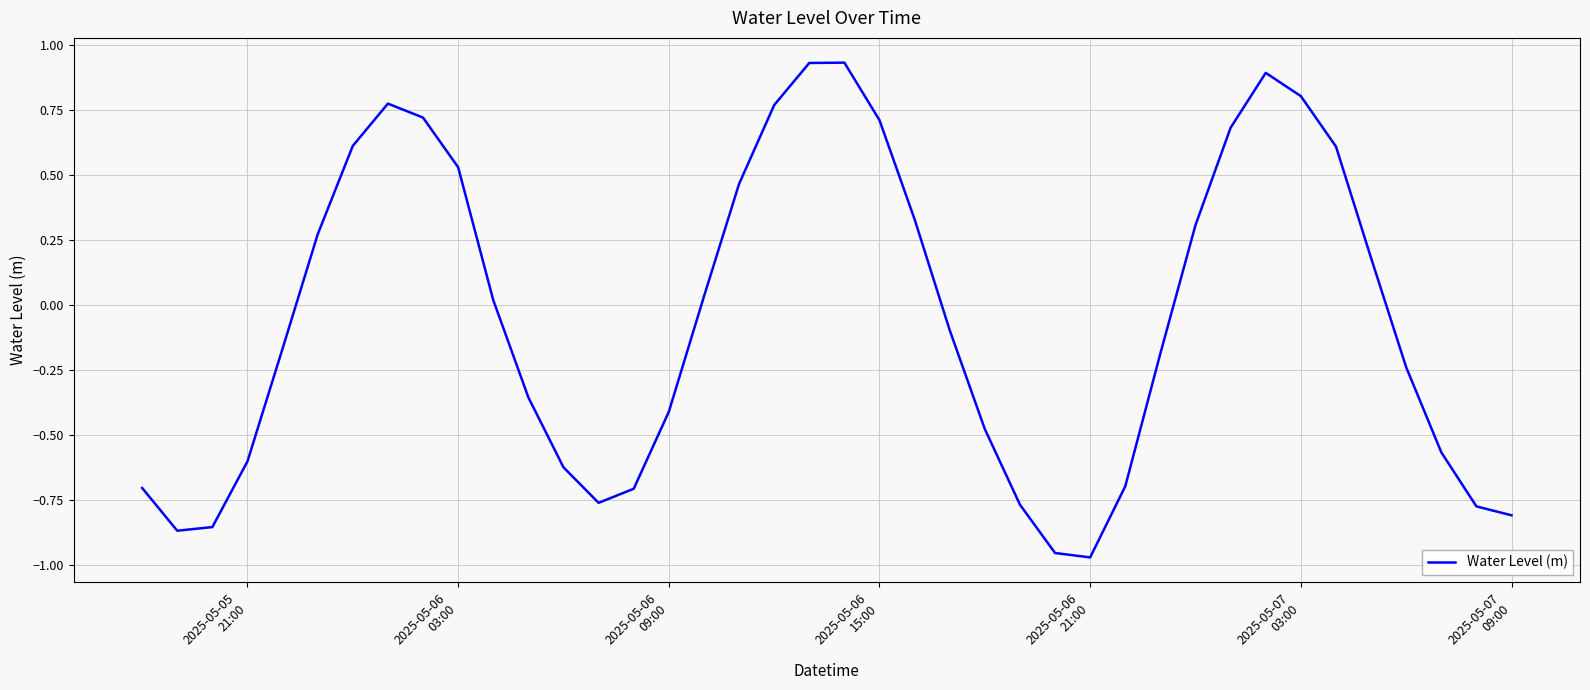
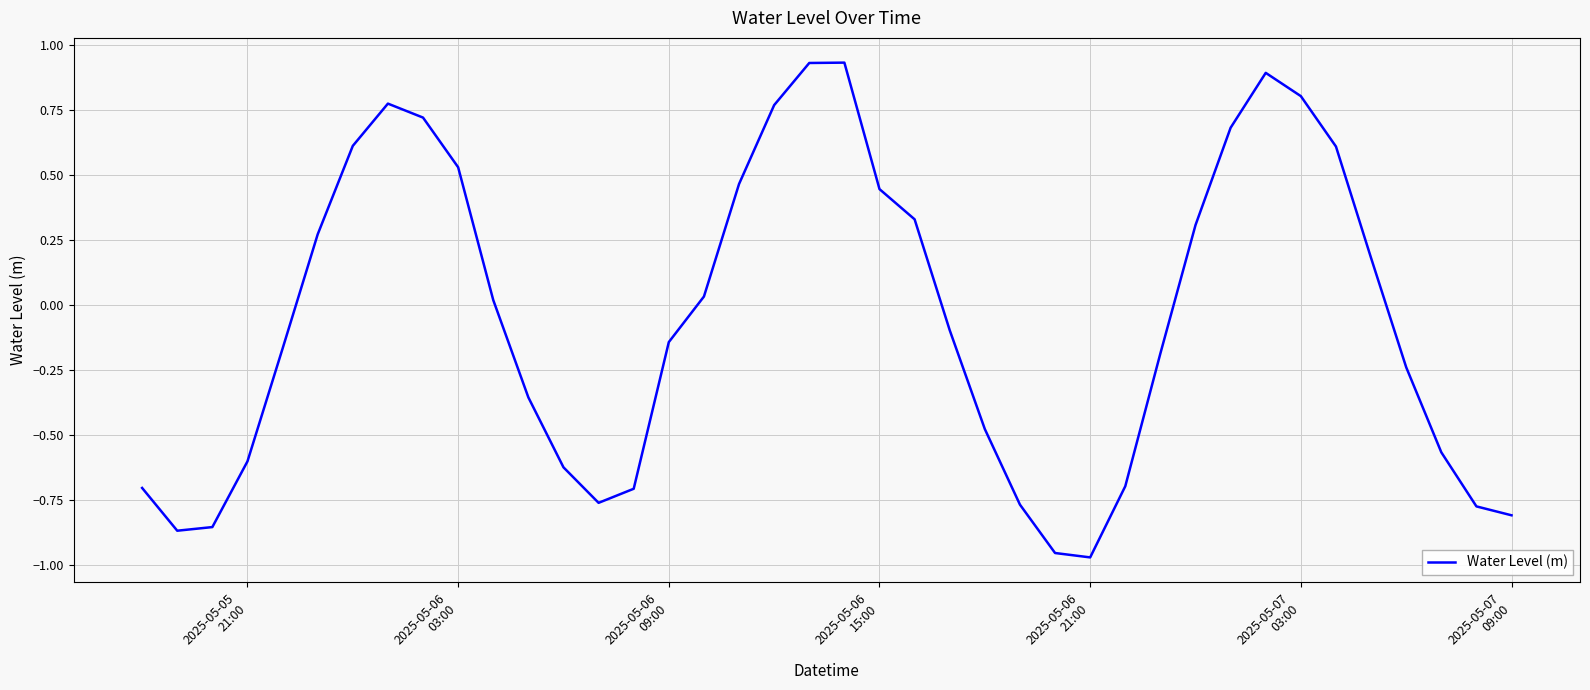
2025-05-06 09:00: -0.41 -> -0.14
2025-05-06 15:00: 0.71 -> 0.45
